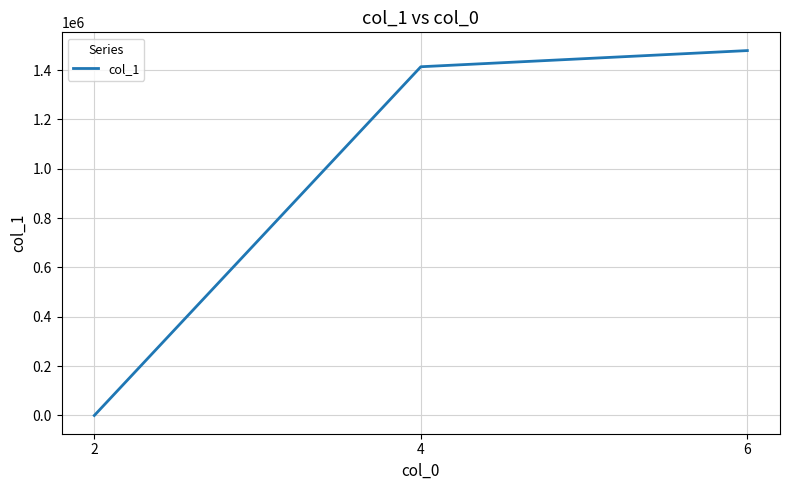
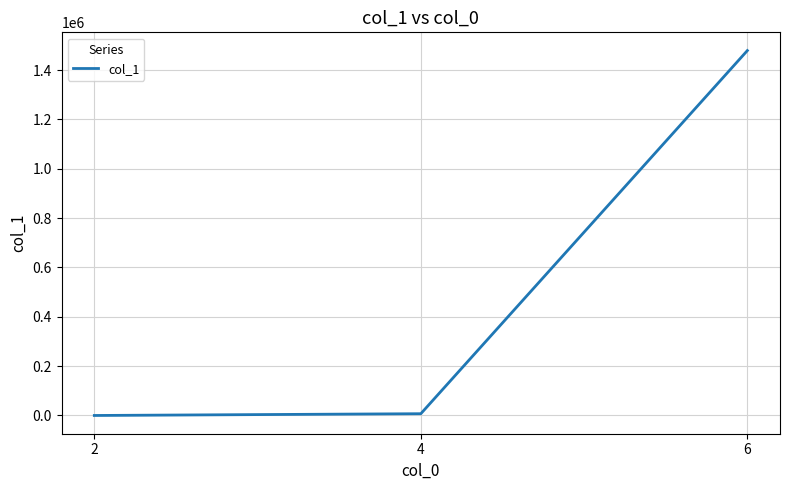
4: 1410000 -> 10000
